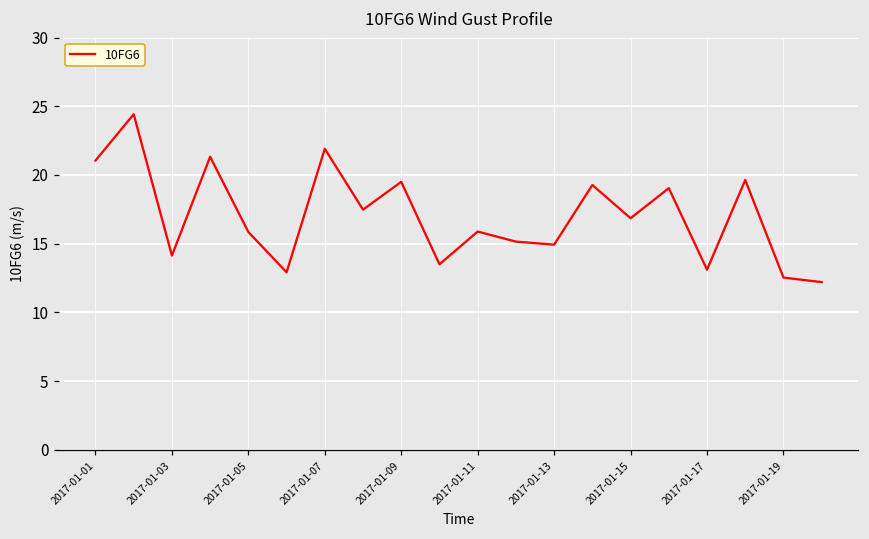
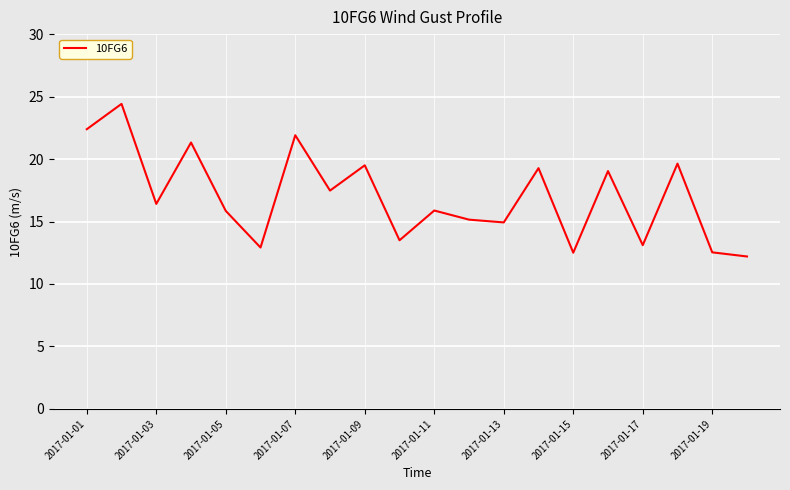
2017-01-01: 21.0 -> 22.4
2017-01-03: 14.1 -> 16.4
2017-01-15: 16.9 -> 12.5
